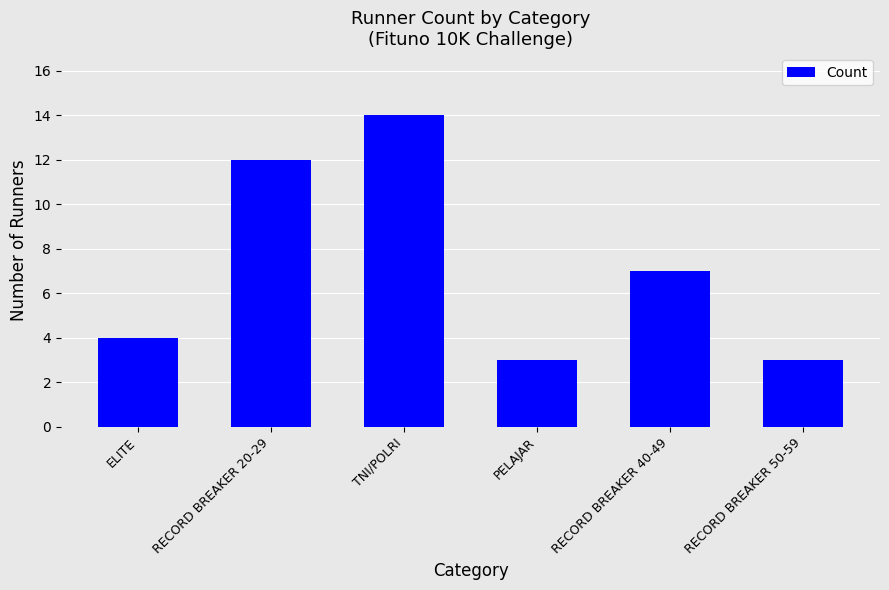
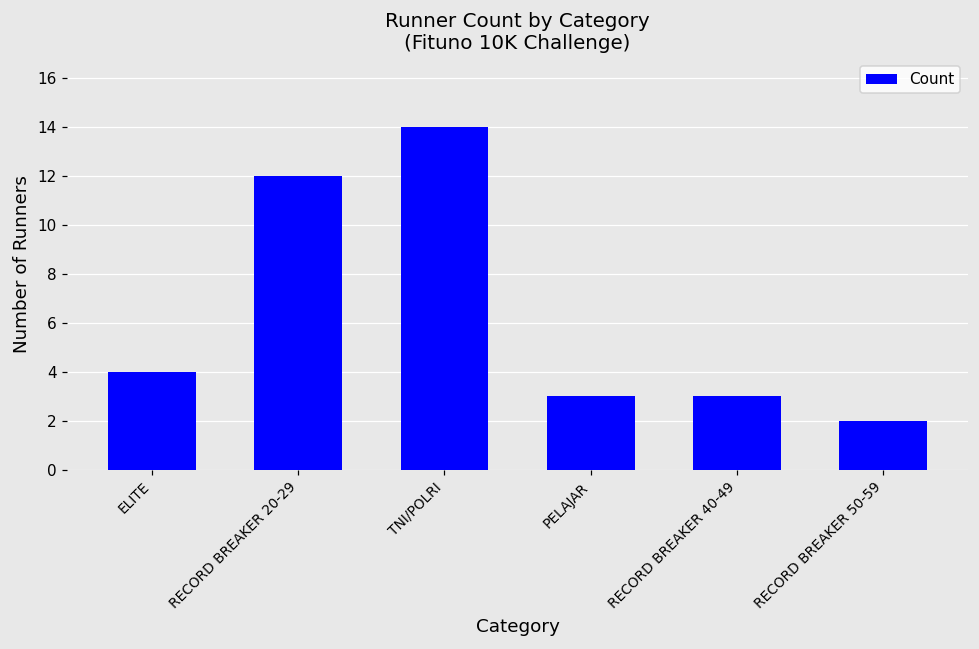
RECORD BREAKER 40-49: 7 -> 3
RECORD BREAKER 50-59: 3 -> 2
